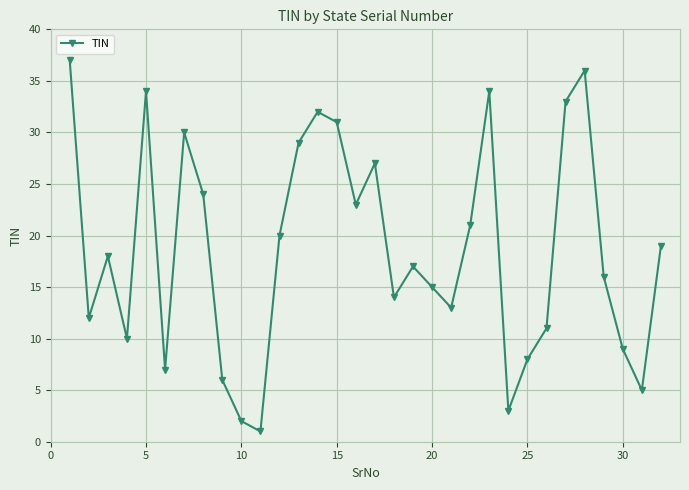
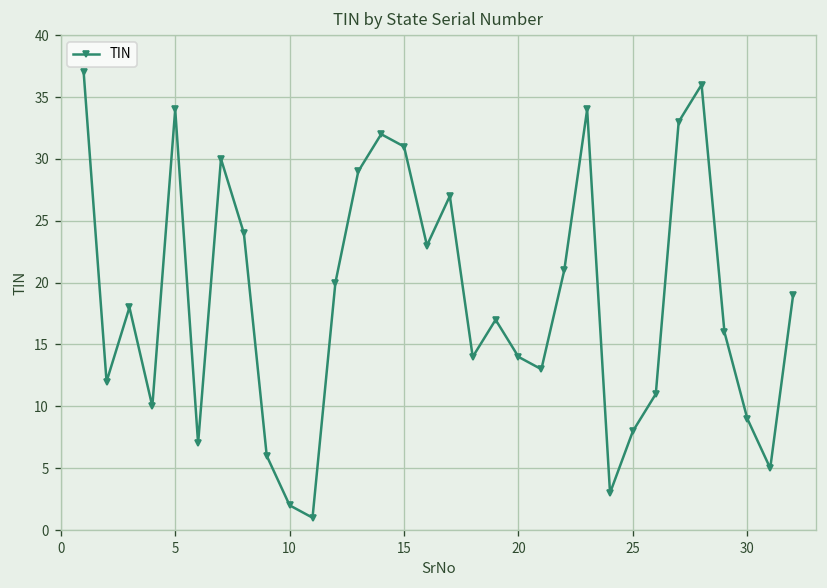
20: 15 -> 14
